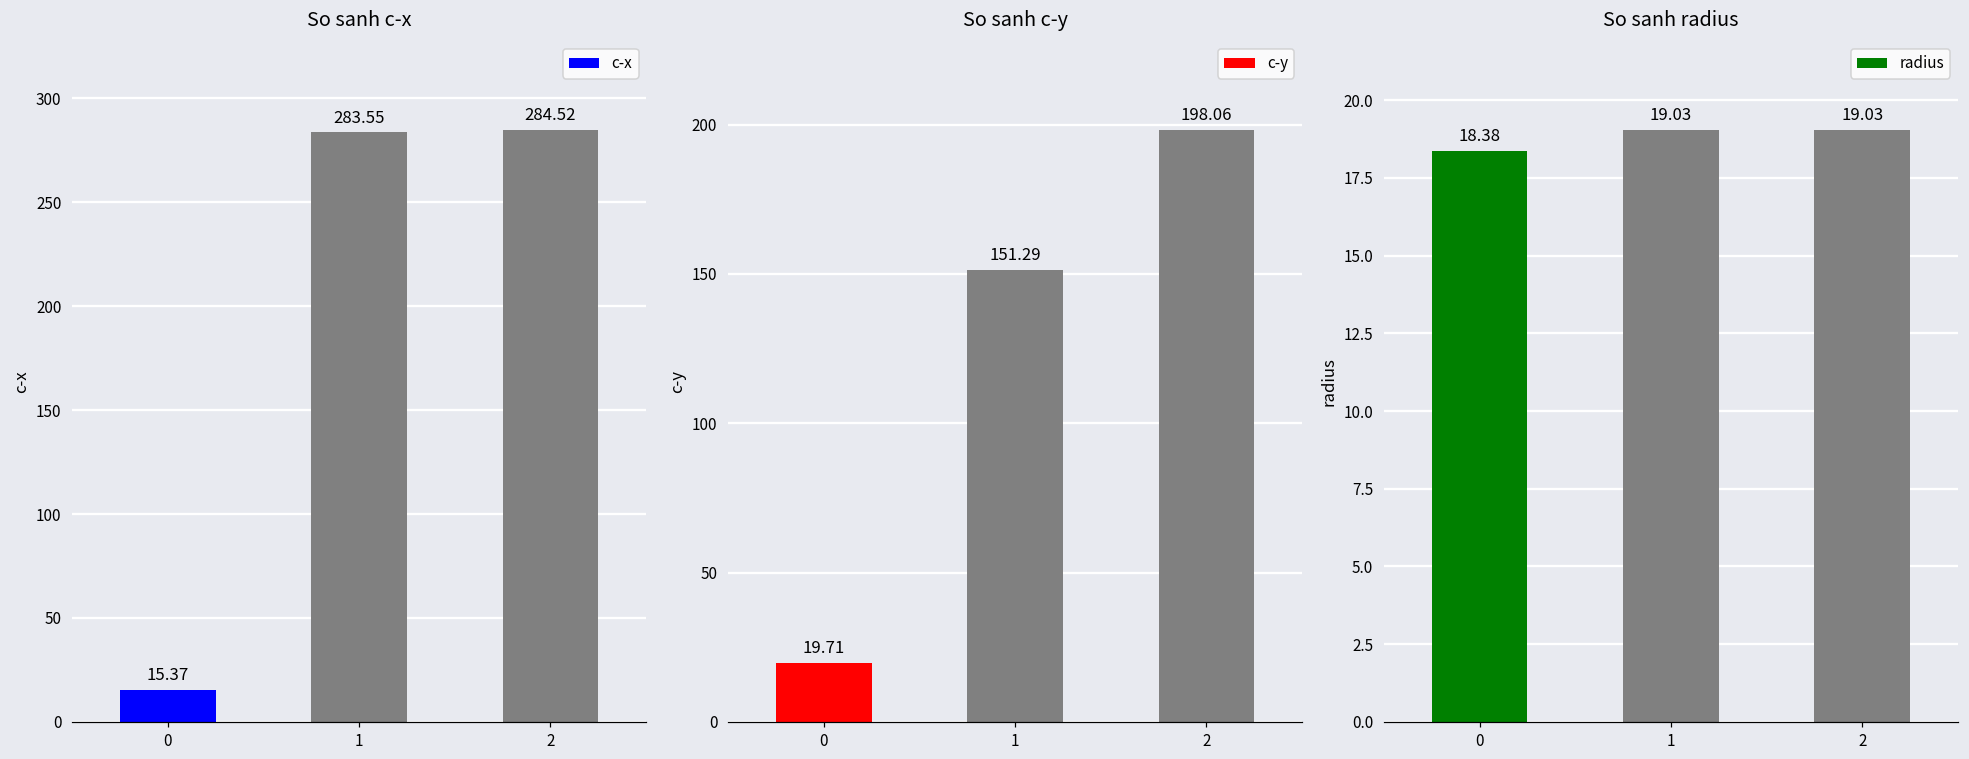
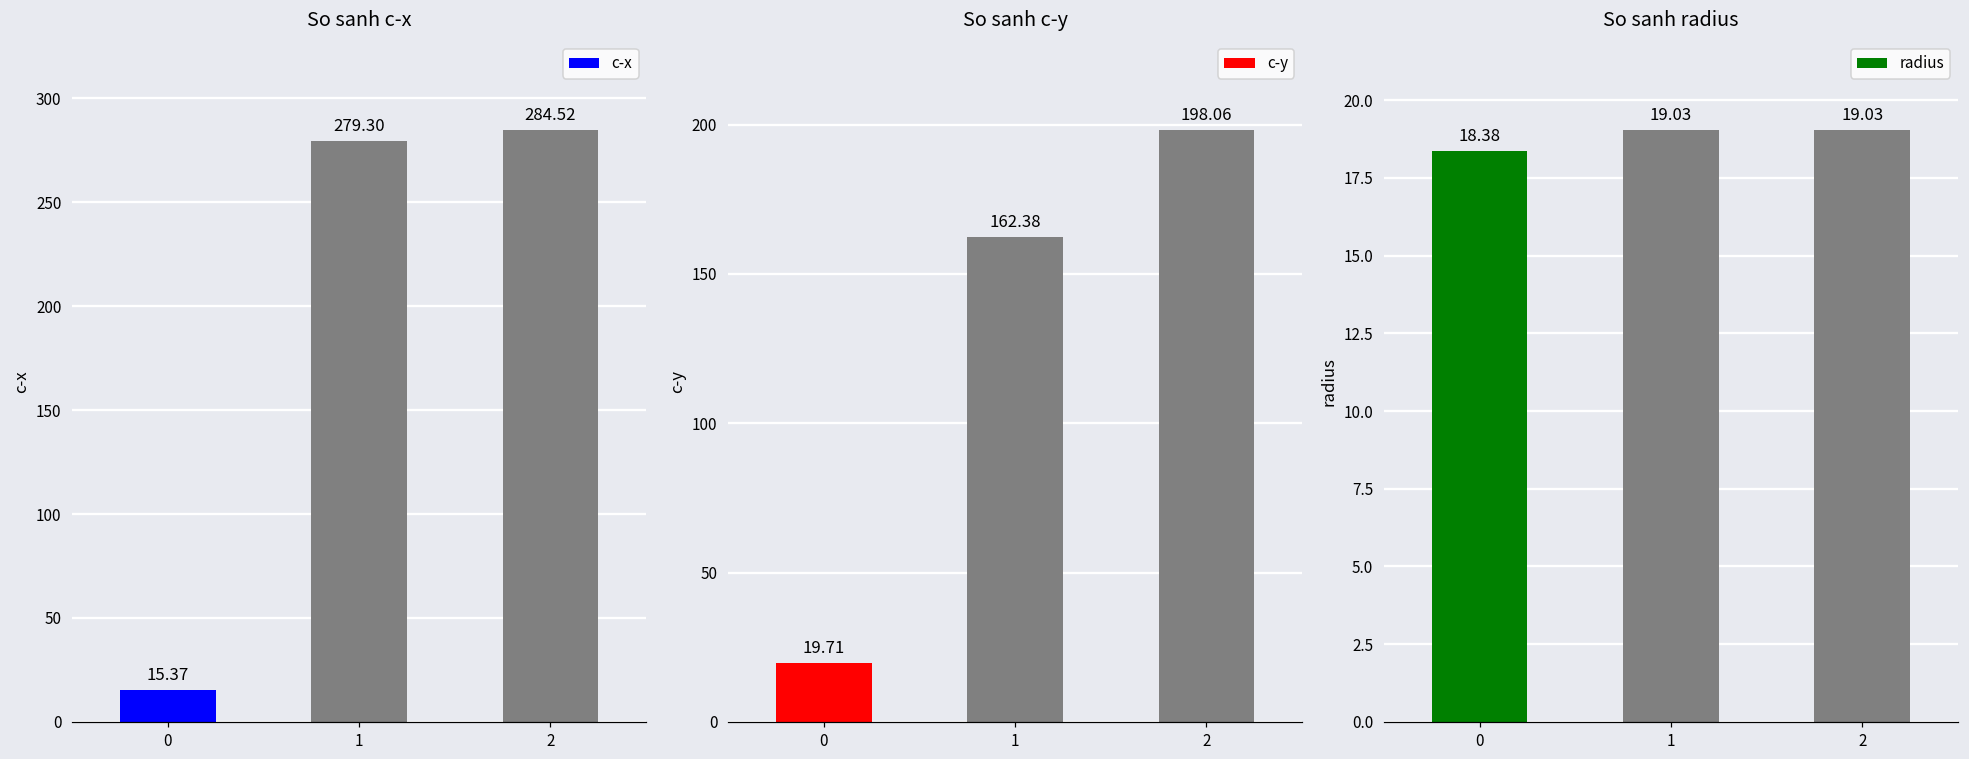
So sanh c-x, 1: 283.55 -> 279.30
So sanh c-y, 1: 151.29 -> 162.38
